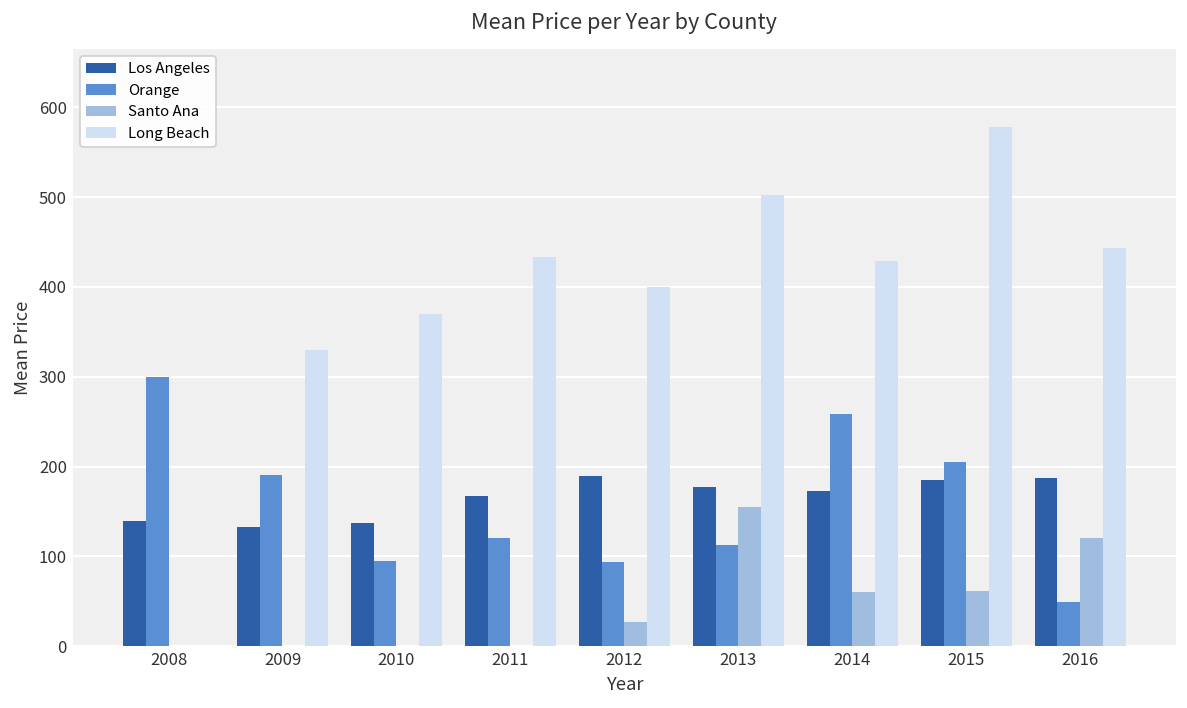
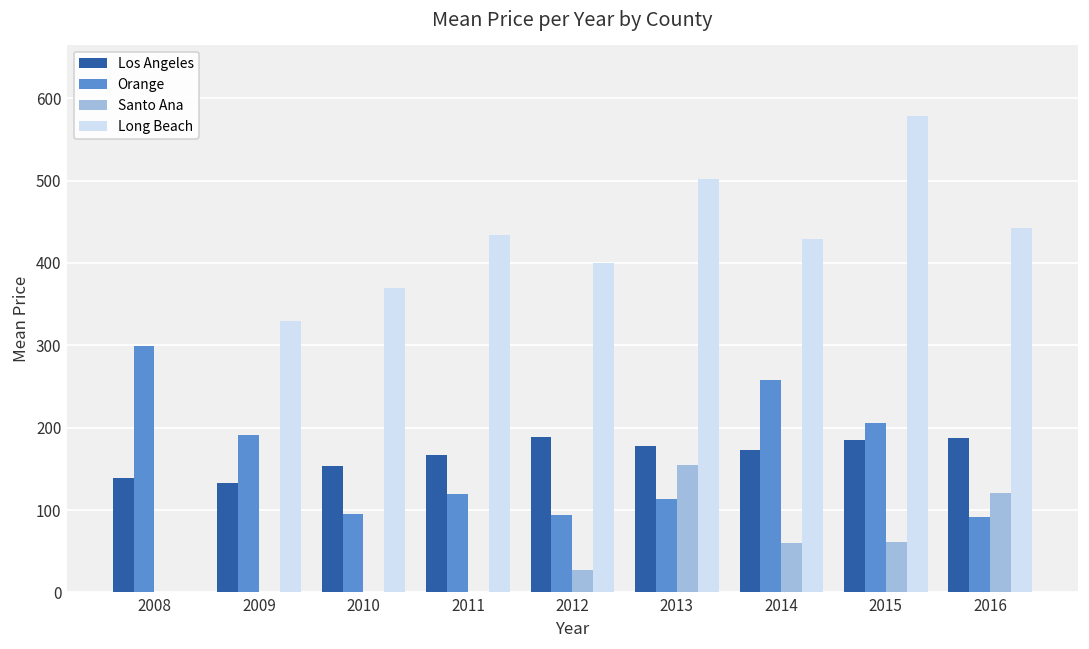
Los Angeles, 2010: 140 -> 150
Orange, 2016: 50 -> 90
